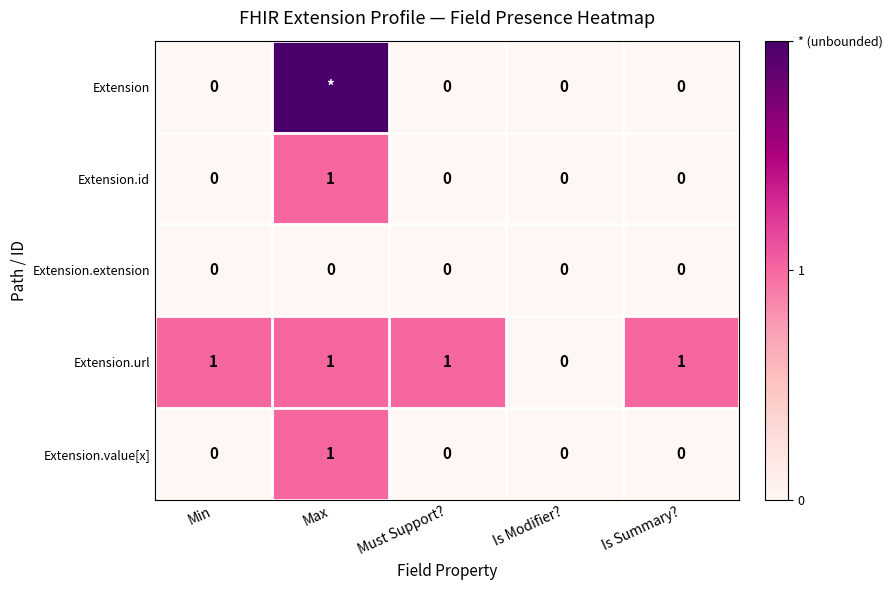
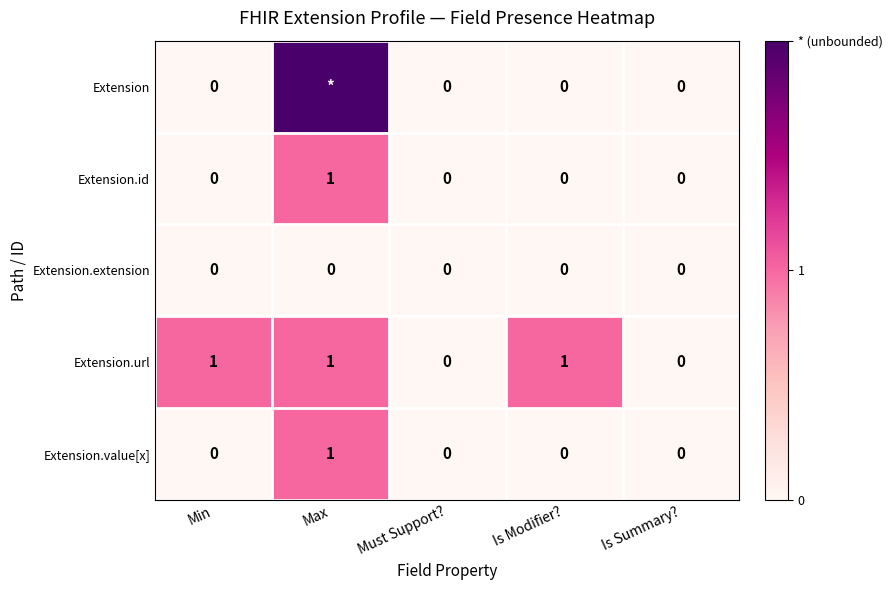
Extension.url, Must Support?: 1 -> 0
Extension.url, Is Modifier?: 0 -> 1
Extension.url, Is Summary?: 1 -> 0
